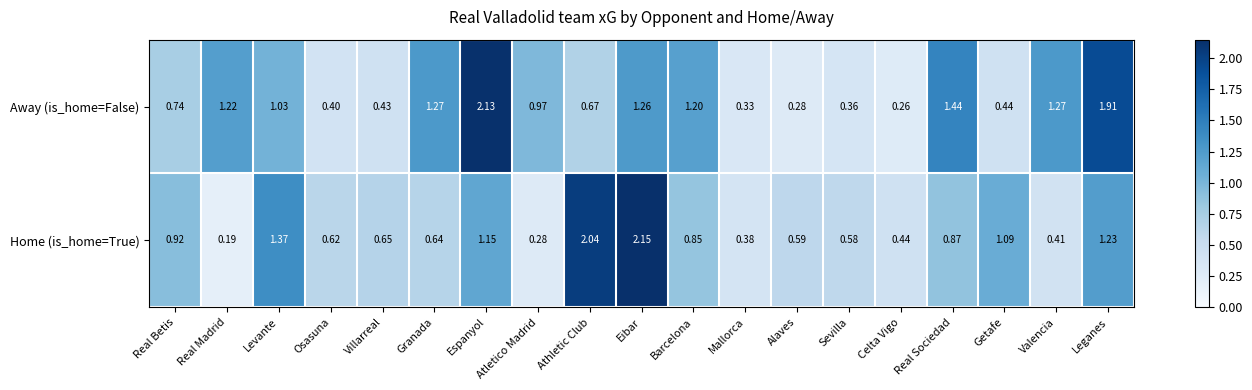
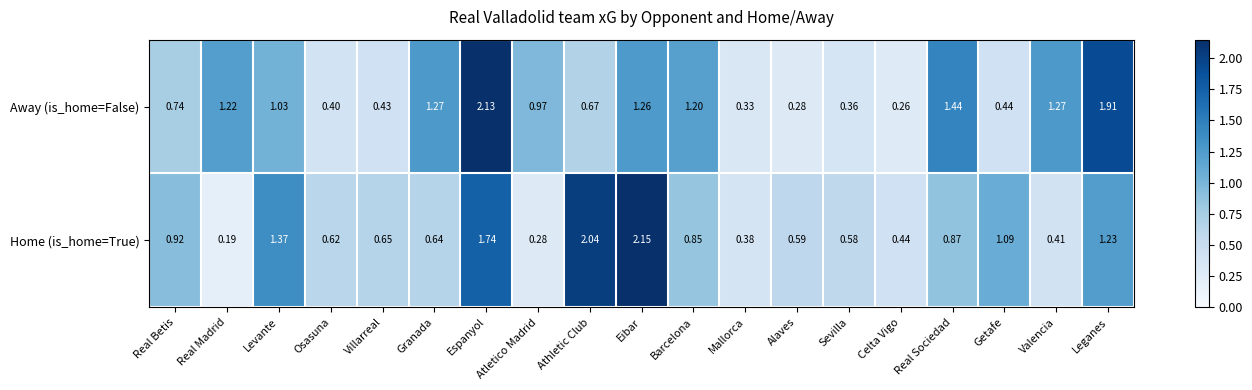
Home (is_home=True), Espanyol: 1.15 -> 1.74
